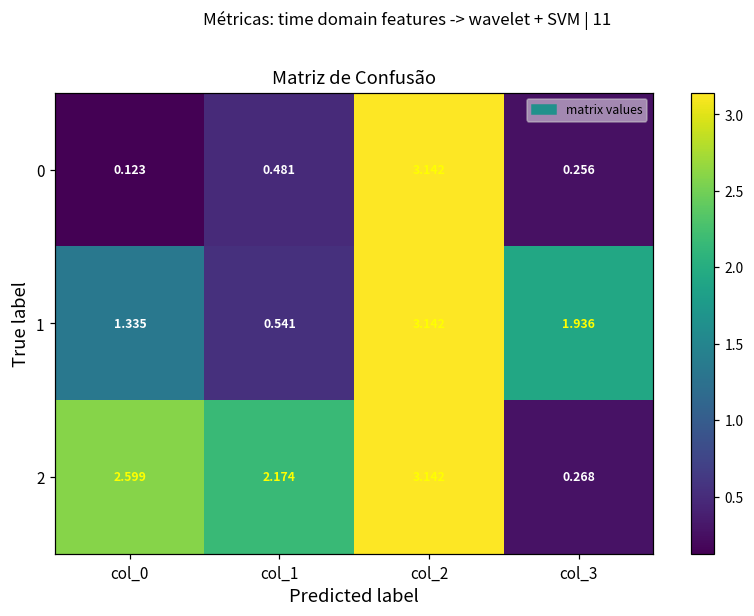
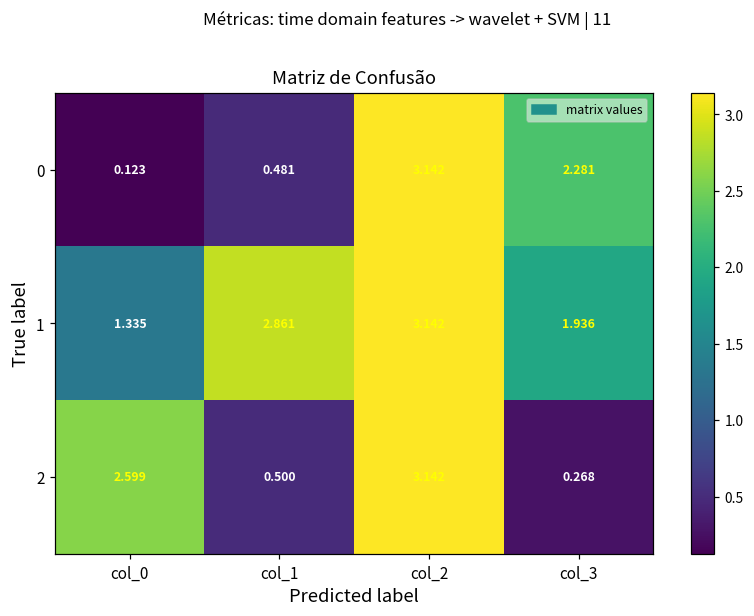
0, col_3: 0.256 -> 2.281
1, col_1: 0.541 -> 2.861
2, col_1: 2.174 -> 0.500
